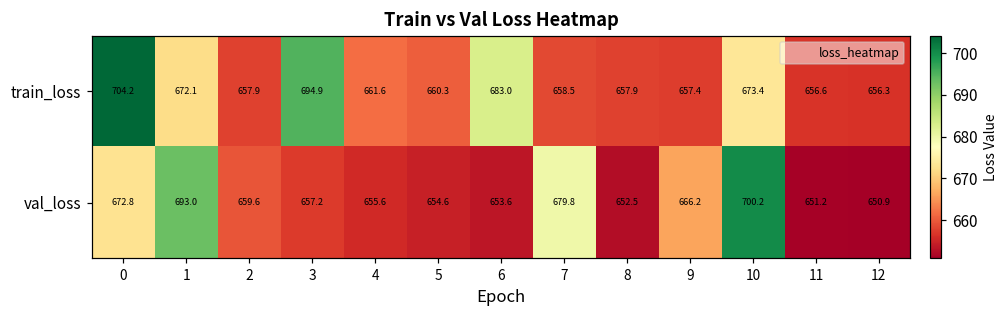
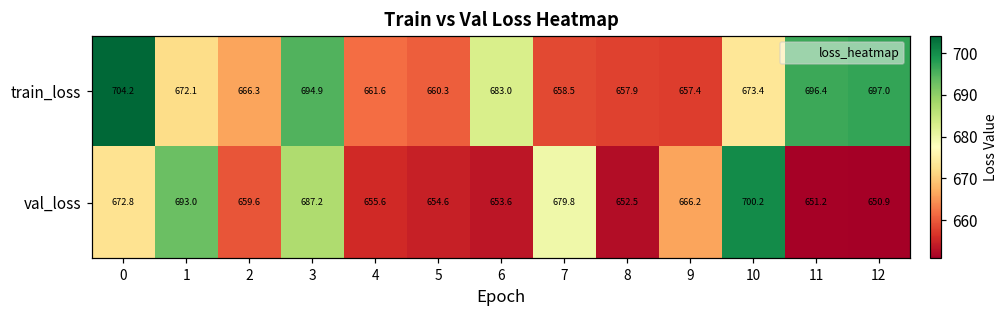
train_loss, 2: 657.9 -> 666.3
train_loss, 11: 656.6 -> 696.4
train_loss, 12: 656.3 -> 697.0
val_loss, 3: 657.2 -> 687.2
